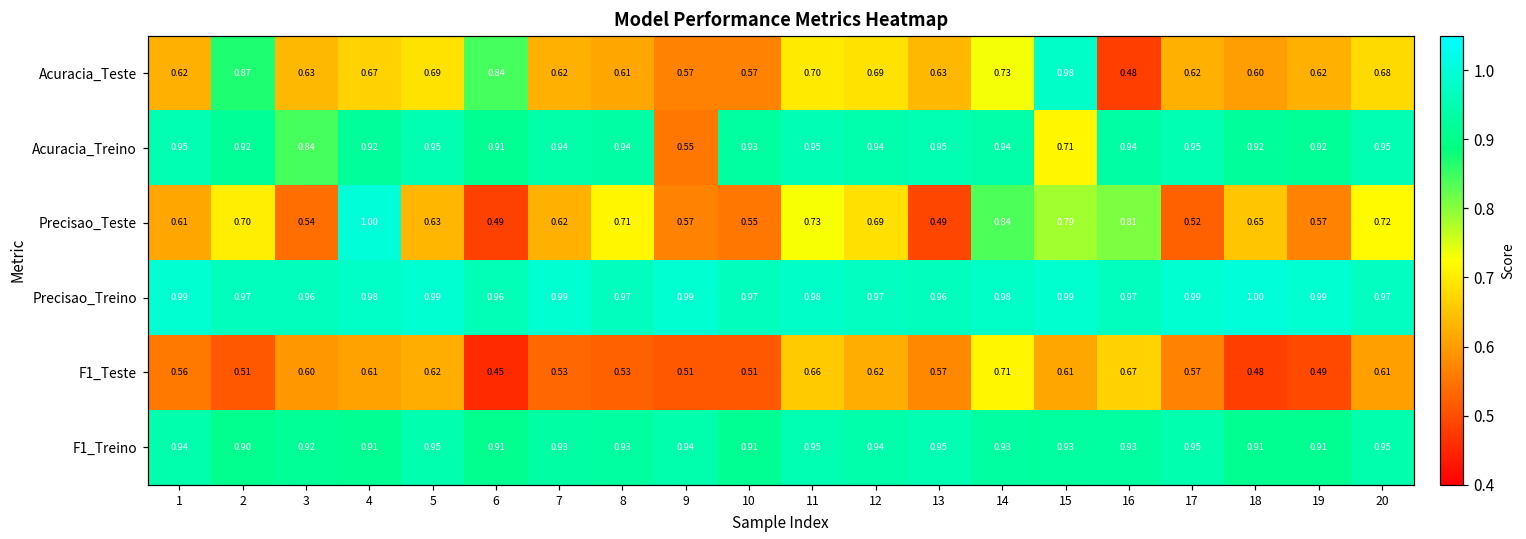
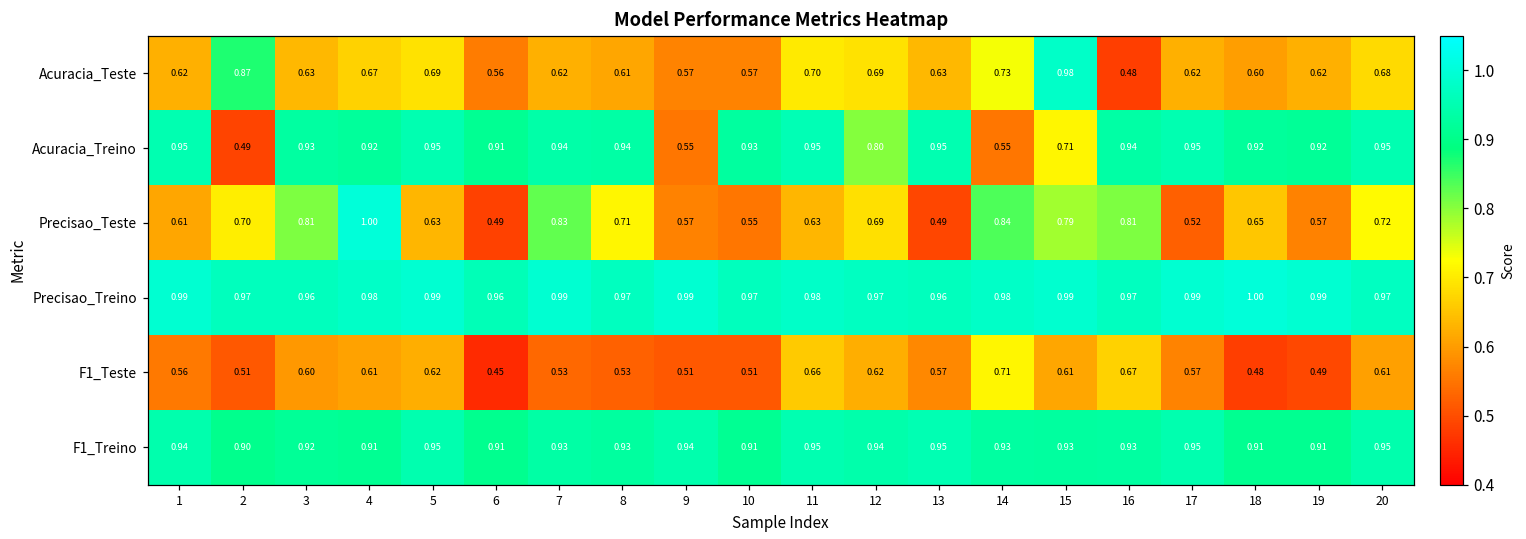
Acuracia_Teste, 6: 0.84 -> 0.56
Acuracia_Treino, 2: 0.92 -> 0.49
Acuracia_Treino, 3: 0.84 -> 0.93
Acuracia_Treino, 12: 0.94 -> 0.80
Acuracia_Treino, 14: 0.94 -> 0.55
Precisao_Teste, 3: 0.54 -> 0.81
Precisao_Teste, 7: 0.62 -> 0.83
Precisao_Teste, 11: 0.73 -> 0.63
